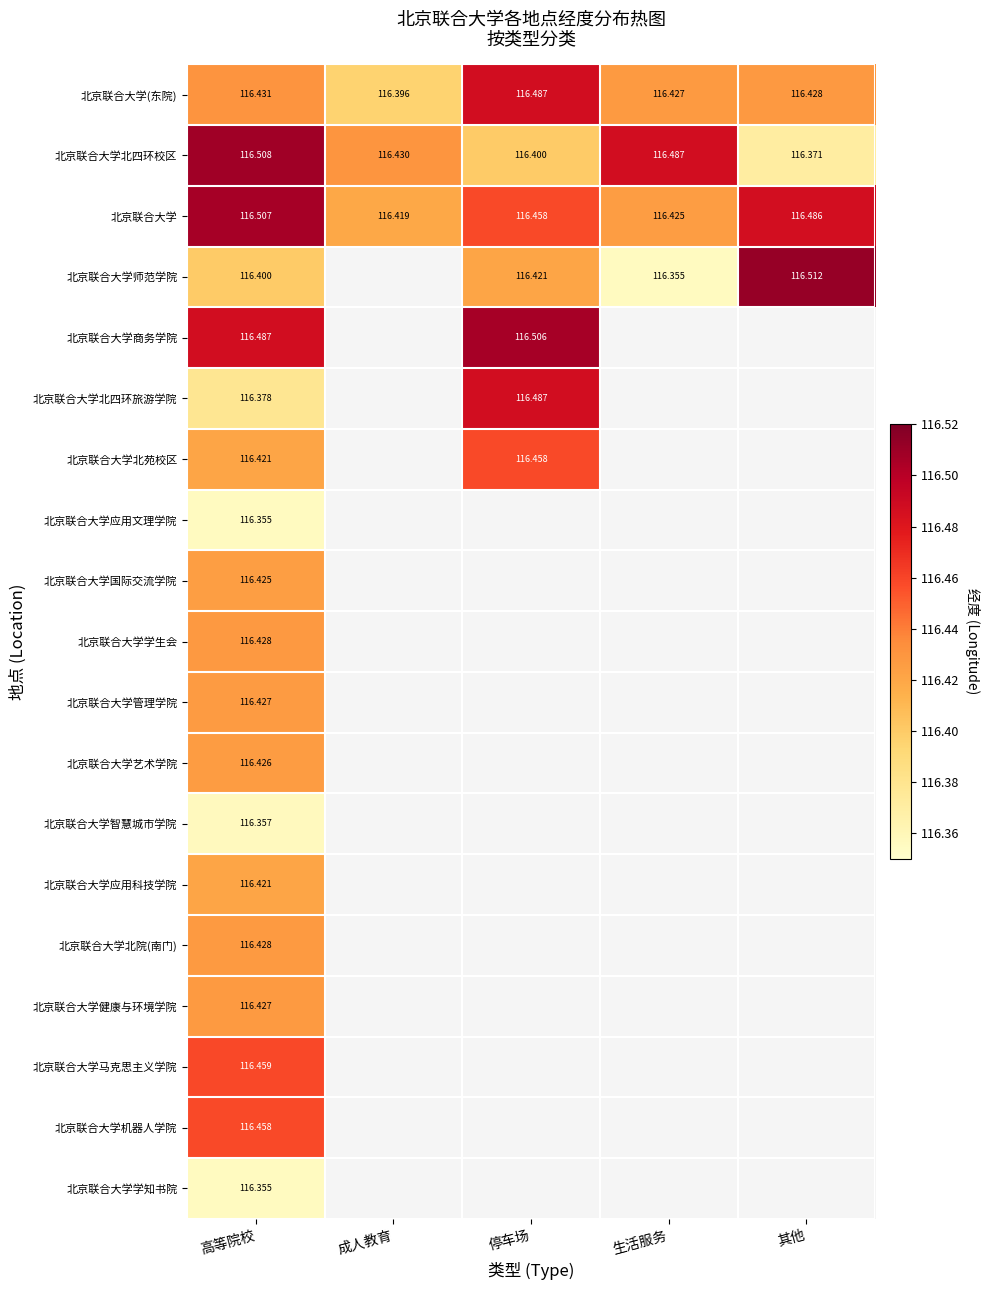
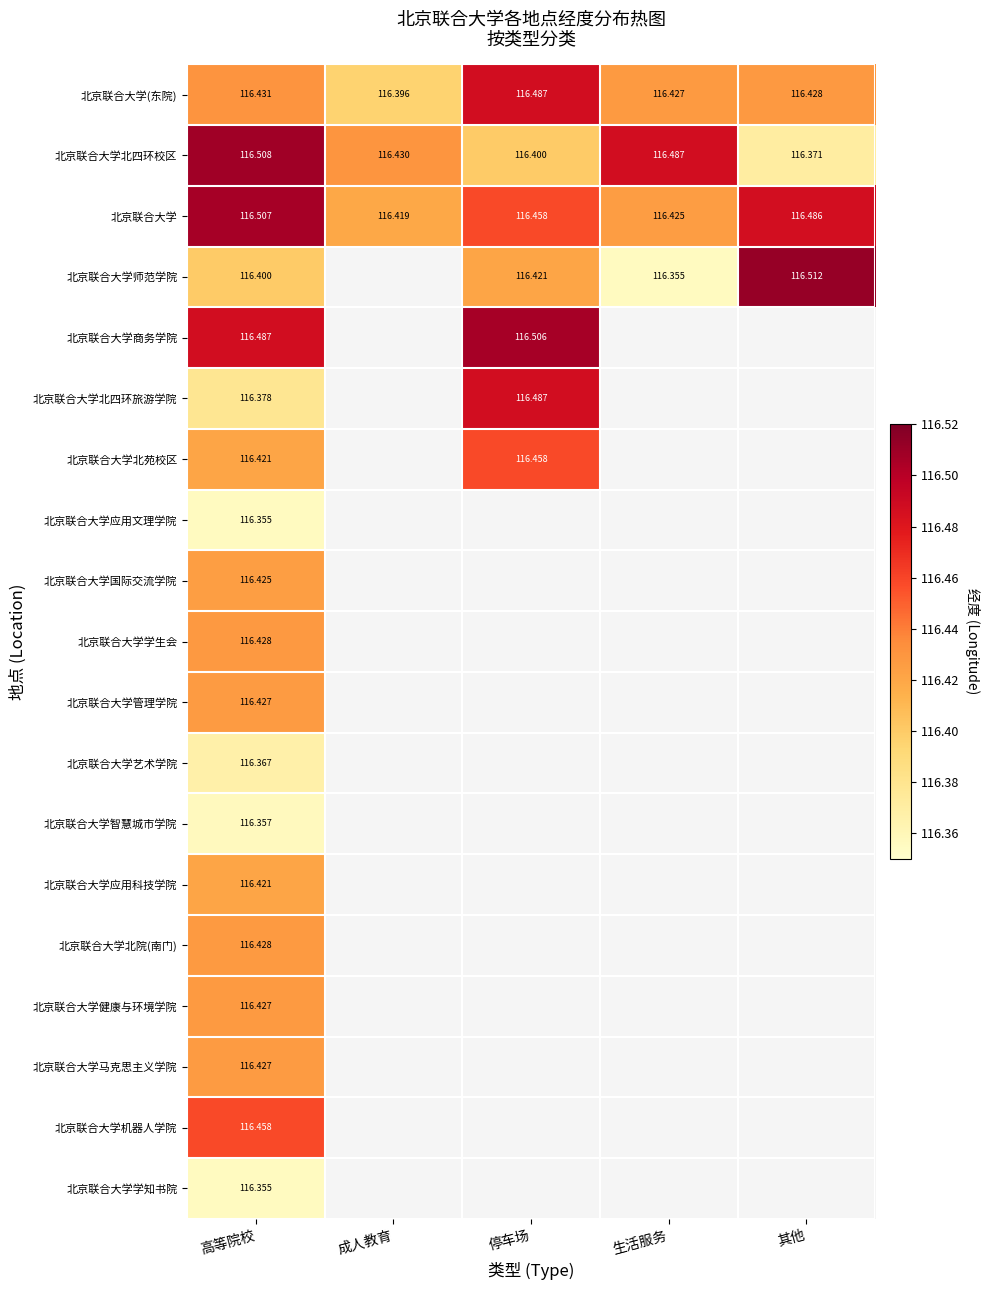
北京联合大学艺术学院, 高等院校: 116.426 -> 116.367
北京联合大学马克思主义学院, 高等院校: 116.459 -> 116.427
